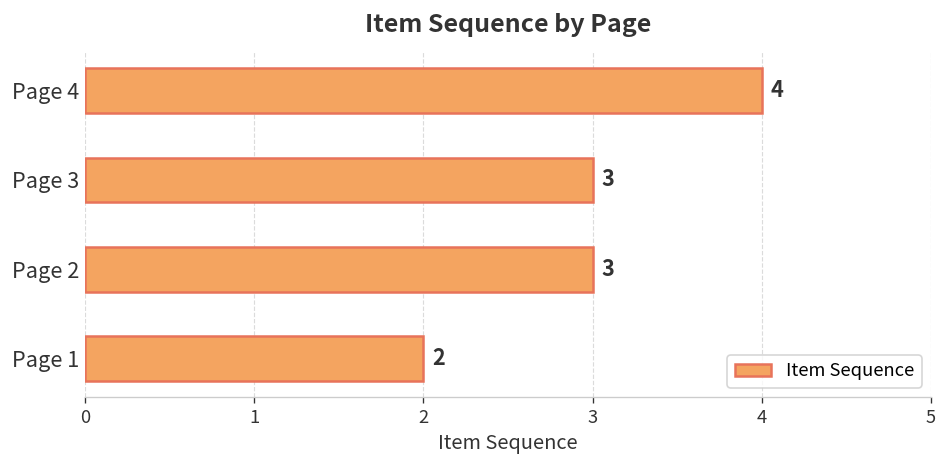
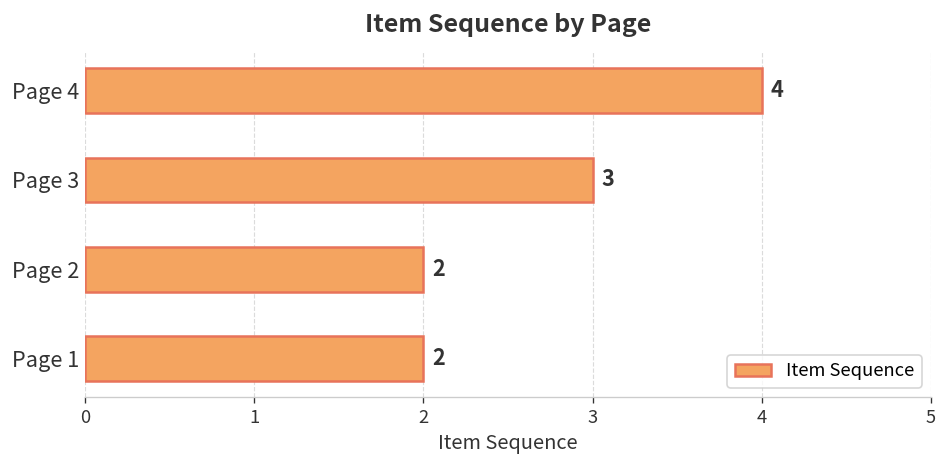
Page 2: 3 -> 2
